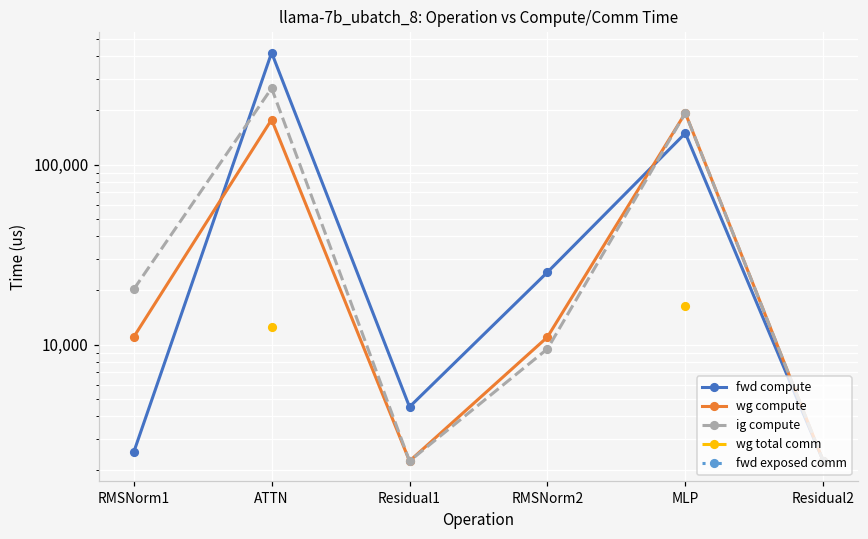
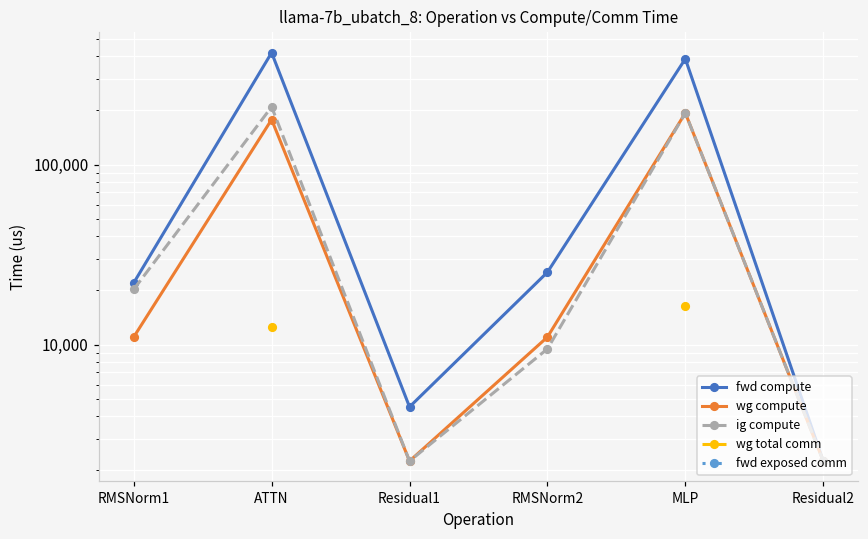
fwd compute, RMSNorm1: 2,500 -> 22,000
ig compute, ATTN: 270,000 -> 210,000
fwd compute, MLP: 150,000 -> 390,000
